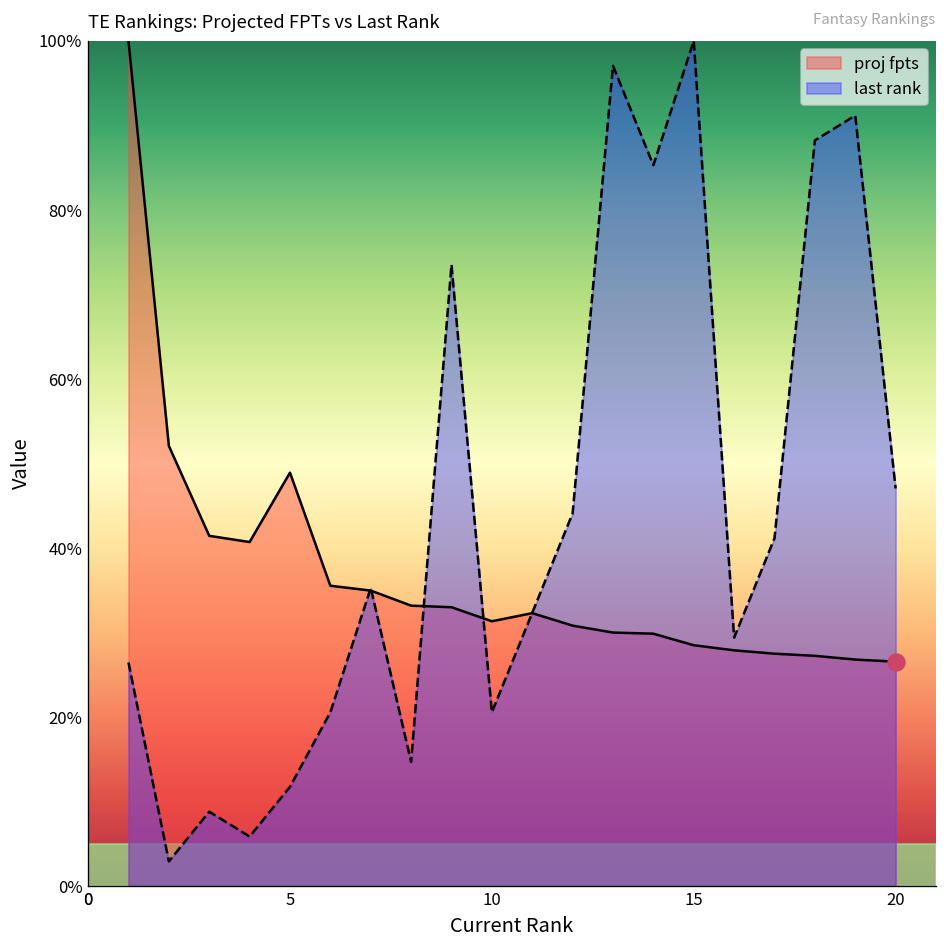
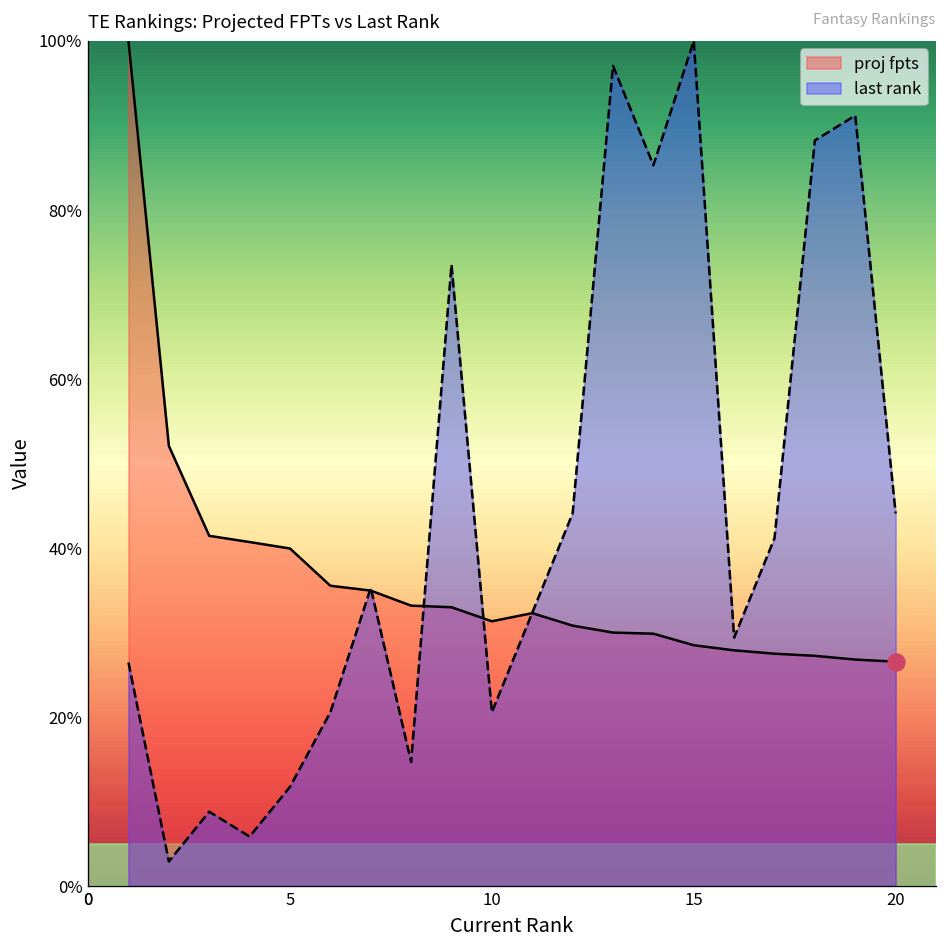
proj fpts, 5: 49% -> 40%
last rank, 20: 47% -> 44%
